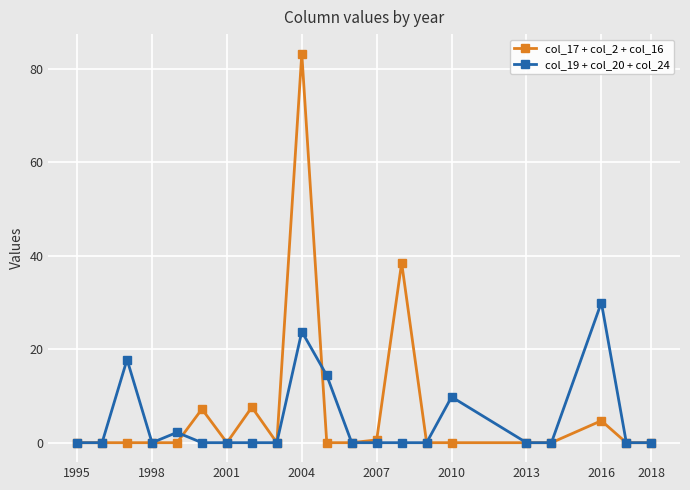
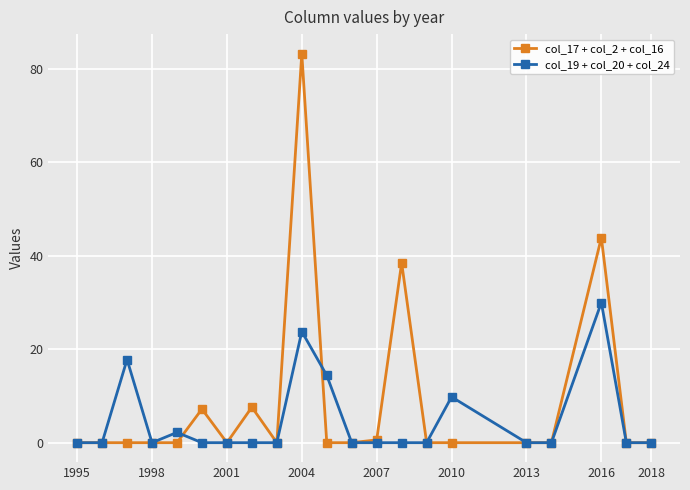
col_17 + col_2 + col_16, 2016: 5 -> 44
